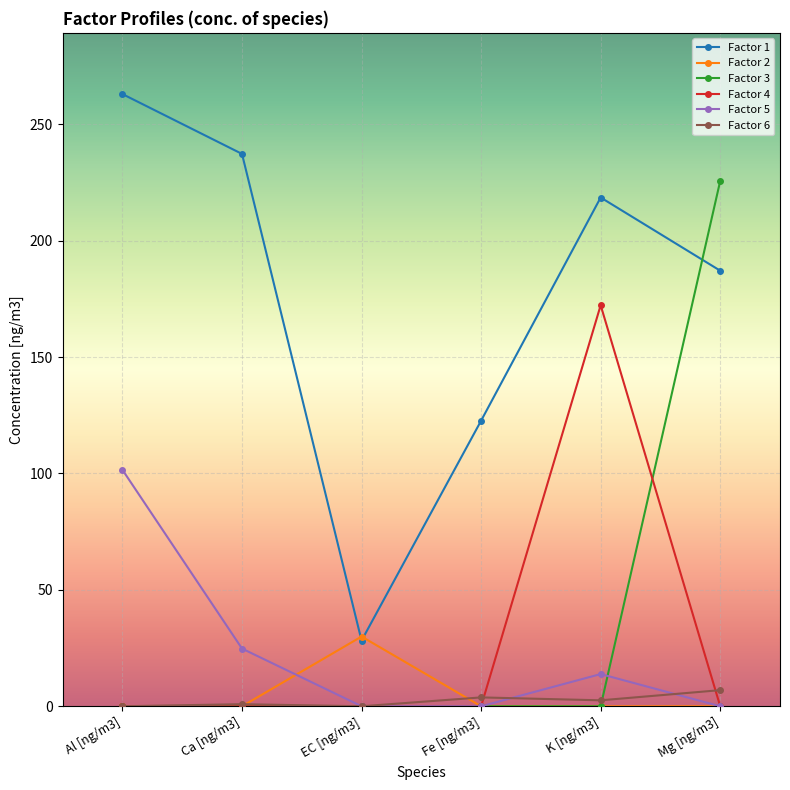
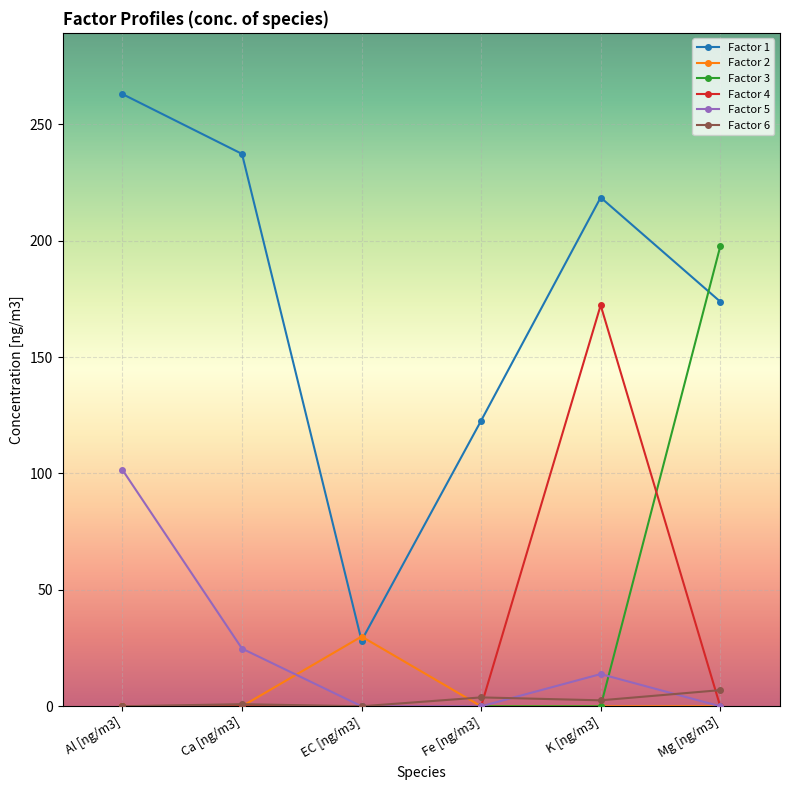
Factor 1, Mg [ng/m3]: 187 -> 174
Factor 3, Mg [ng/m3]: 226 -> 198
